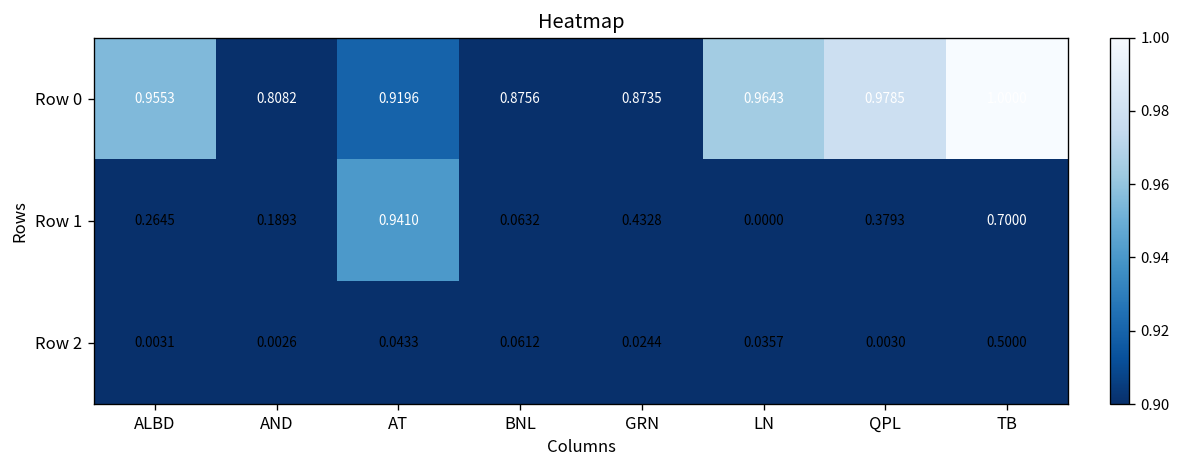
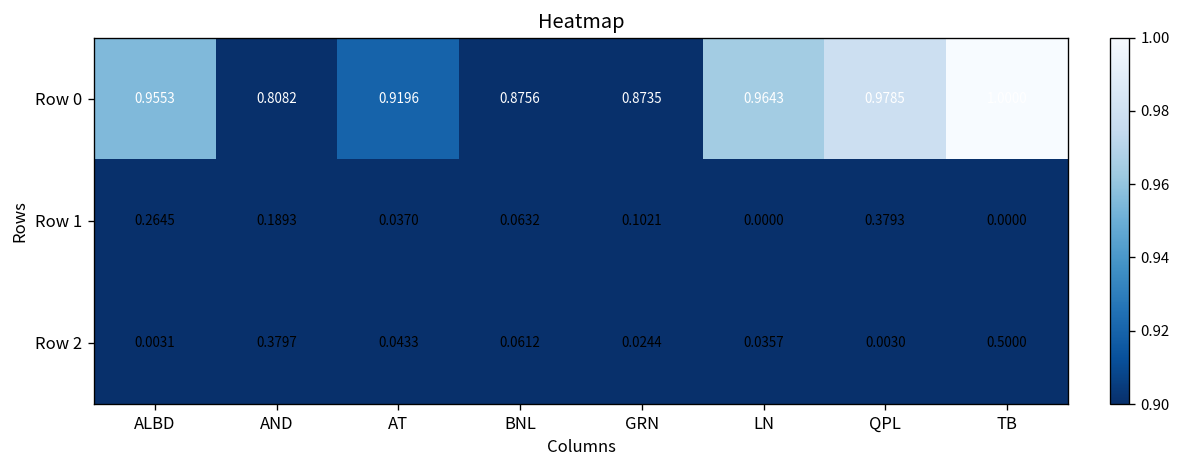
Row 1, AT: 0.9410 -> 0.0370
Row 1, GRN: 0.4328 -> 0.1021
Row 1, TB: 0.7000 -> 0.0000
Row 2, AND: 0.0026 -> 0.3797
